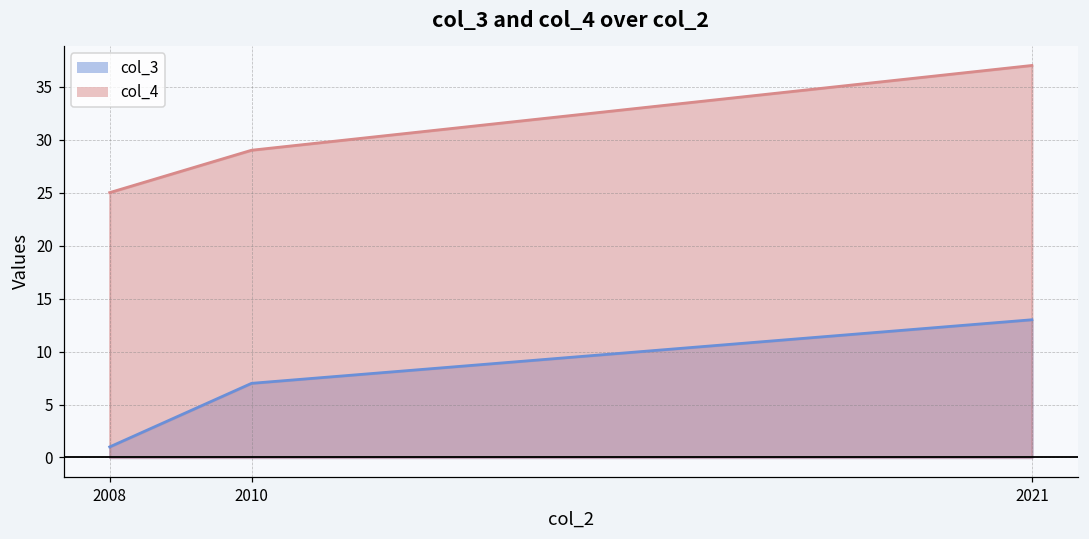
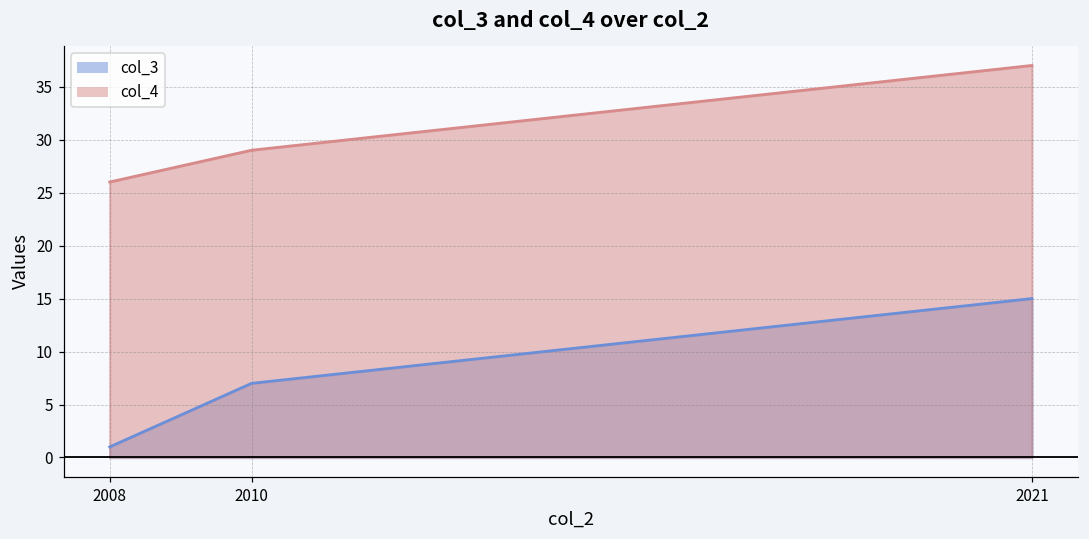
col_4, 2008: 25 -> 26
col_3, 2021: 13 -> 15
